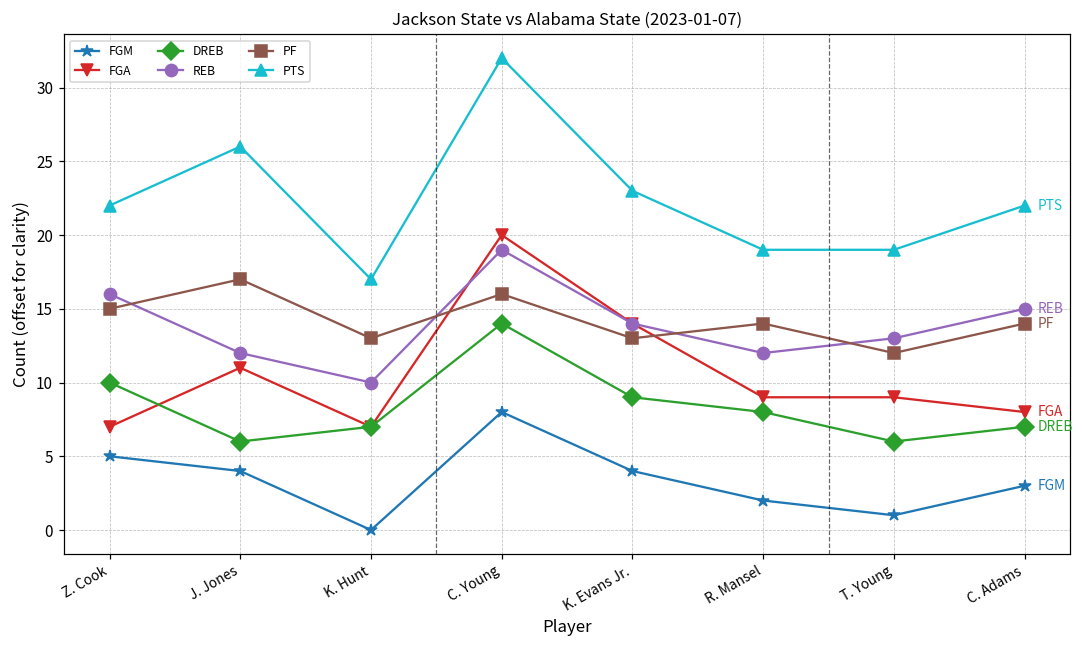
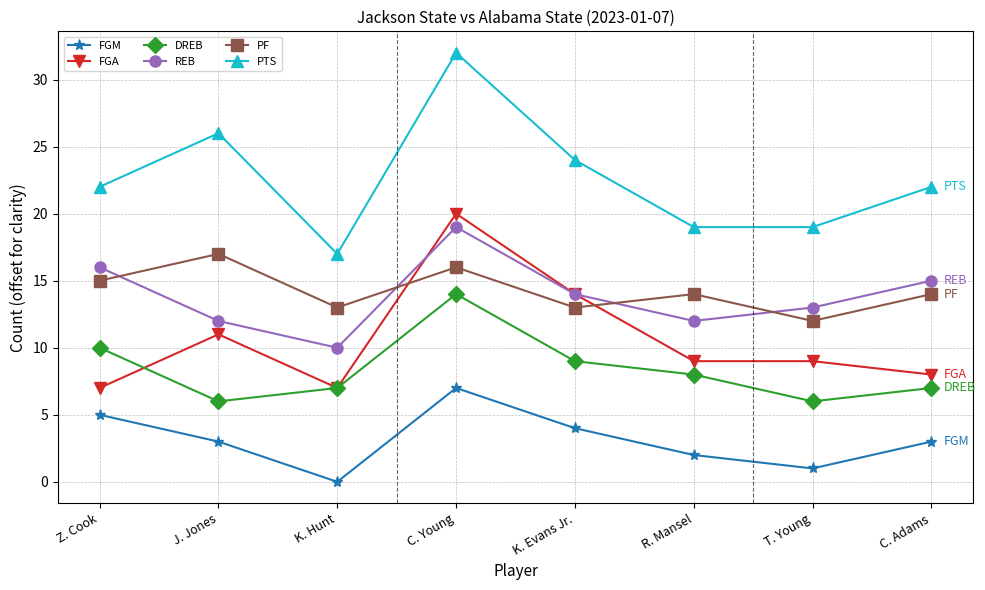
FGM, J. Jones: 4 -> 3
FGM, C. Young: 8 -> 7
PTS, K. Evans Jr.: 23.0 -> 24.0
